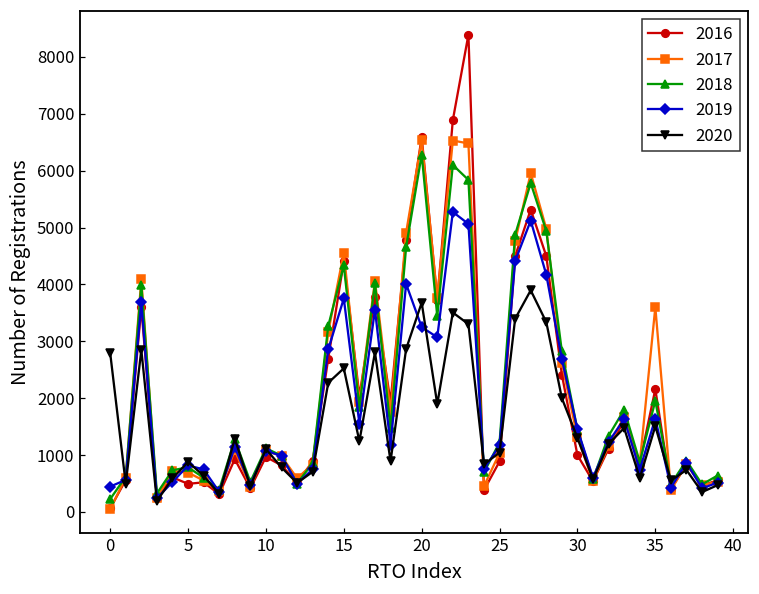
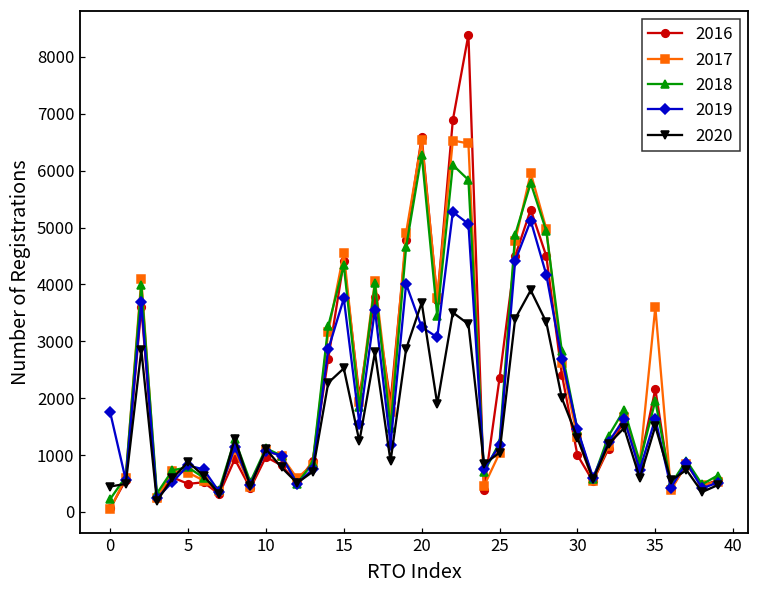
2019, 0: 400 -> 1800
2020, 0: 2800 -> 400
2016, 25: 900 -> 2400
